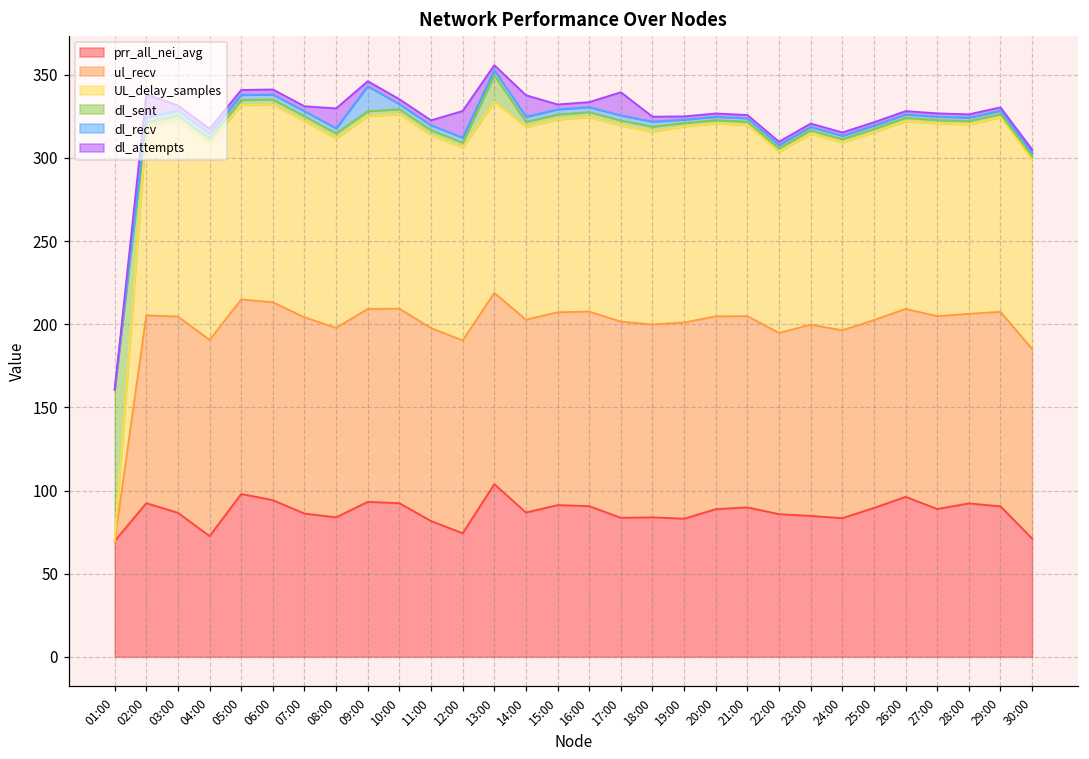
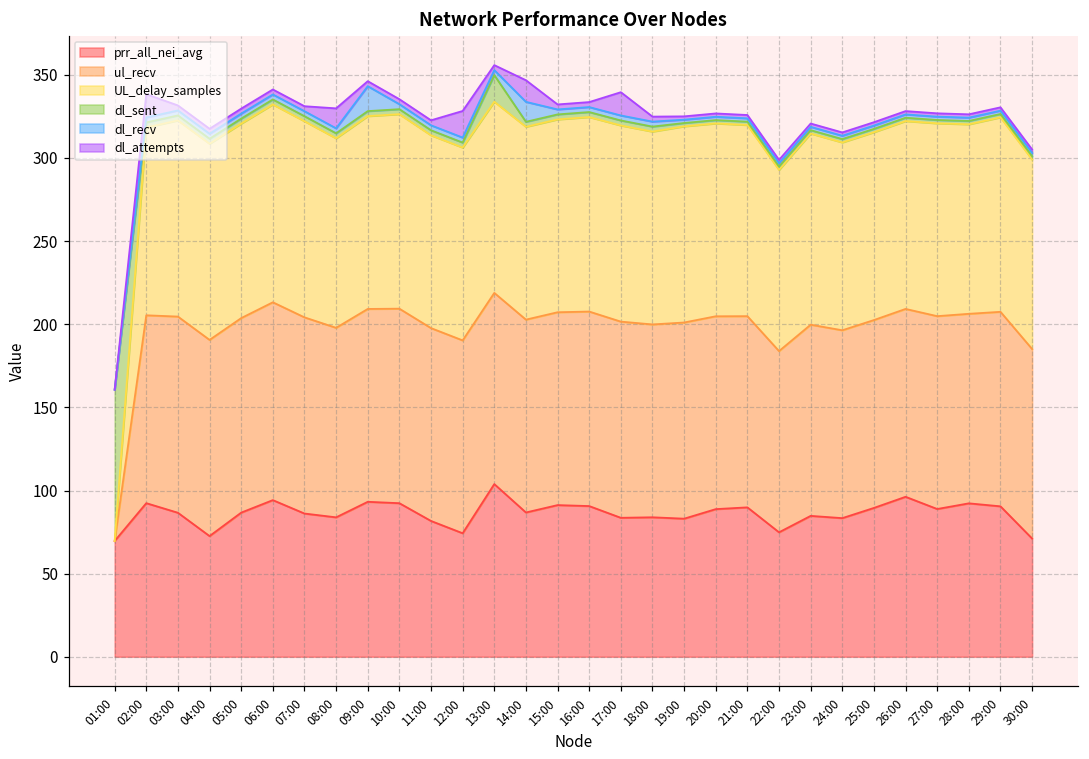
prr_all_nei_avg, 05:00: 98 -> 87
dl_recv, 14:00: 3 -> 12
prr_all_nei_avg, 22:00: 86 -> 75
